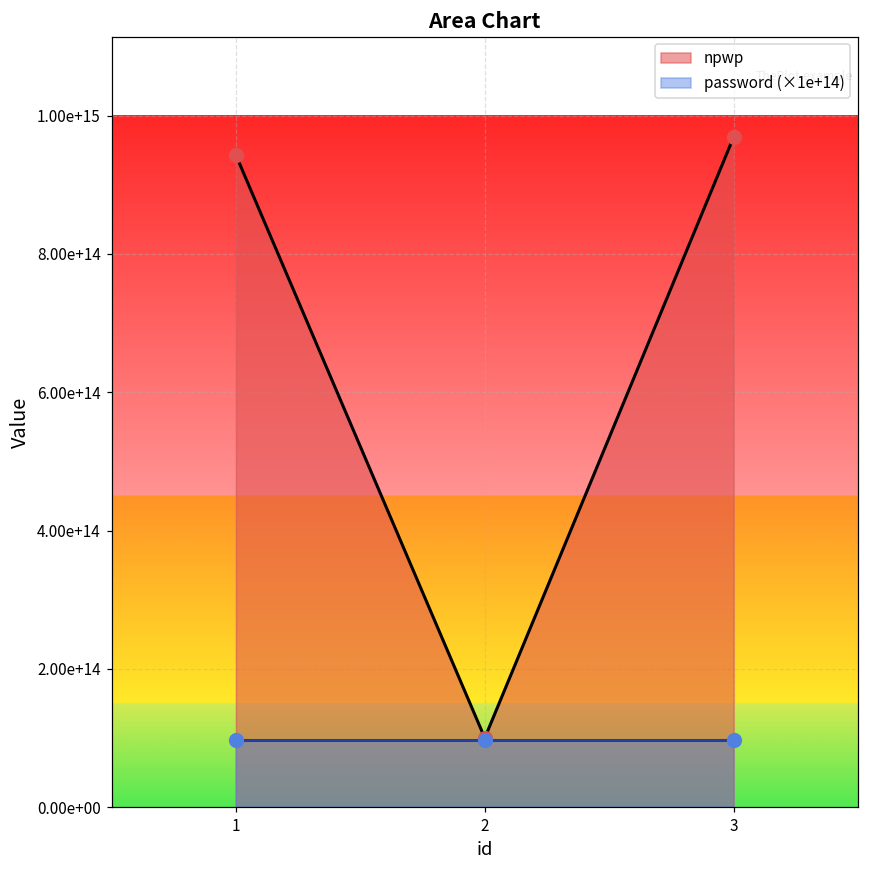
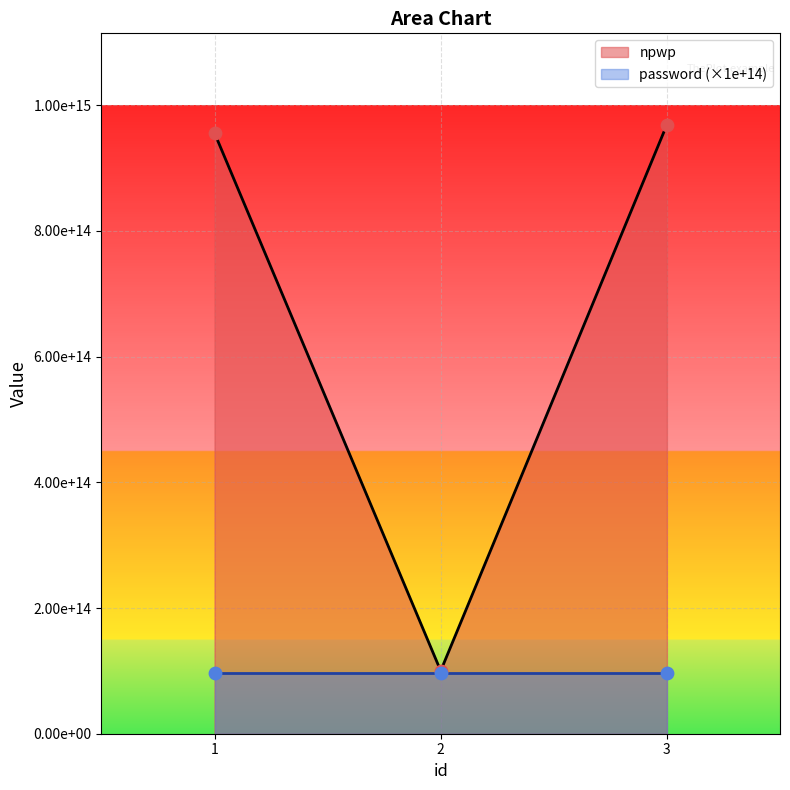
npwp, 1: 940000000000000 -> 960000000000000
